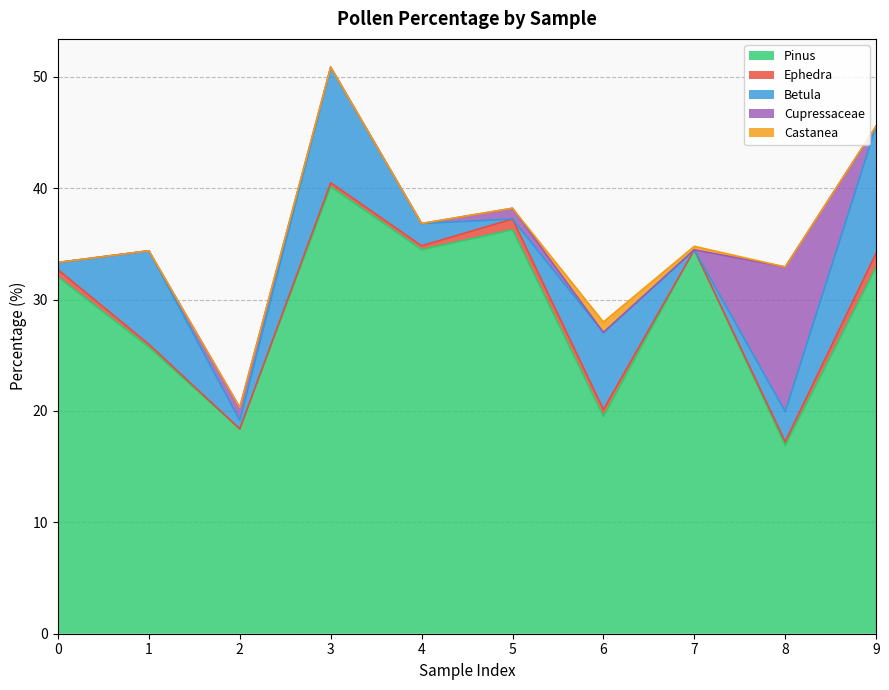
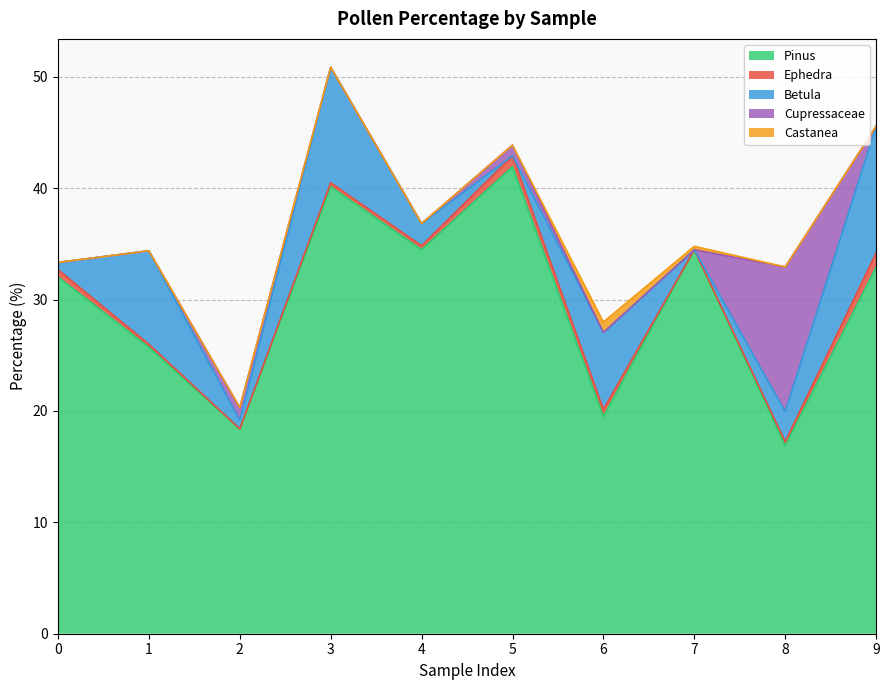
Pinus, 5: 36.3 -> 41.9
